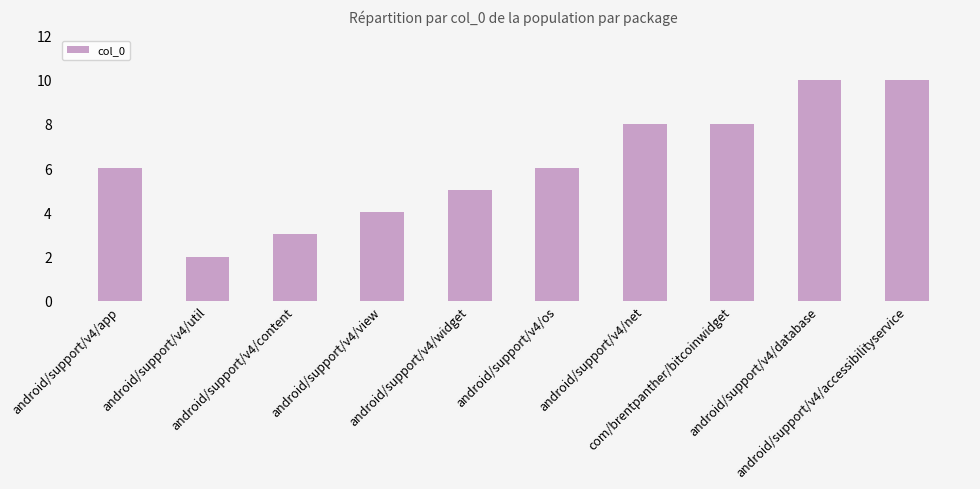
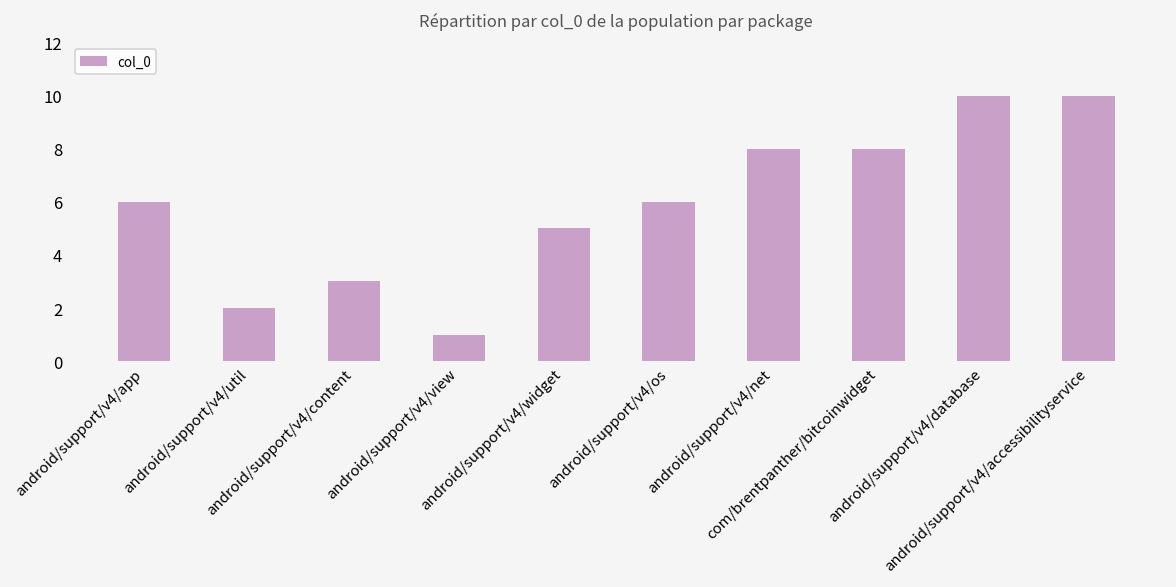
android/support/v4/view: 4 -> 1
